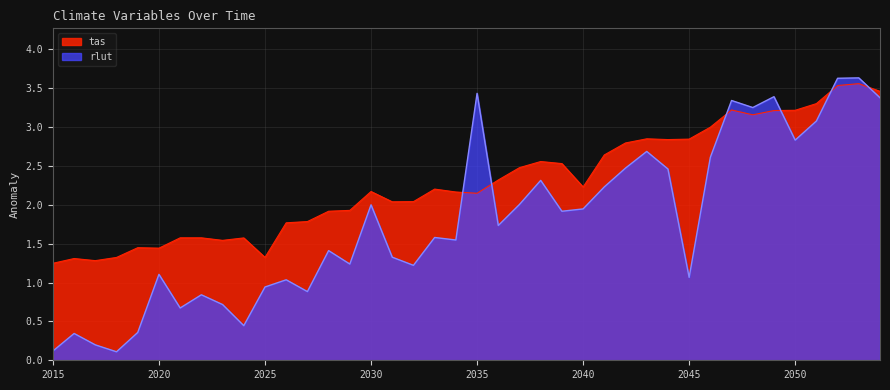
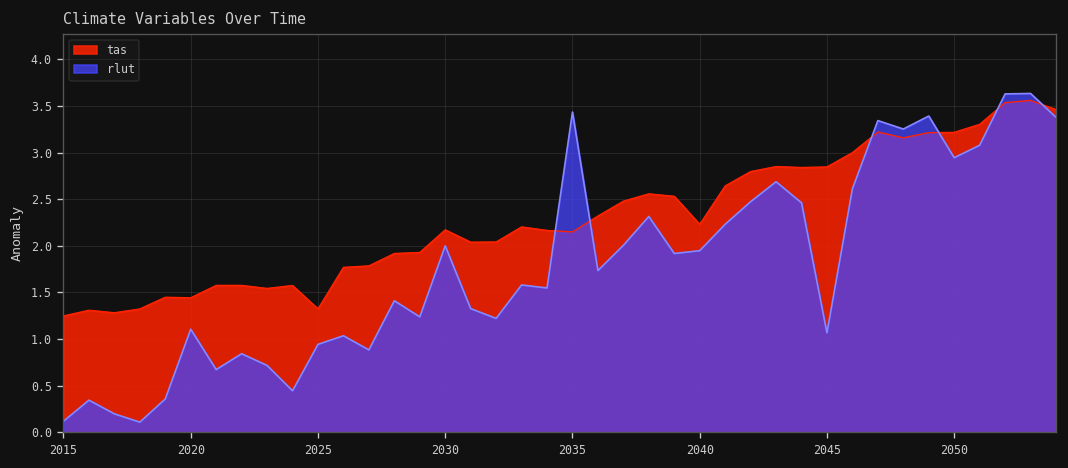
rlut, 2050: 2.8 -> 2.9
